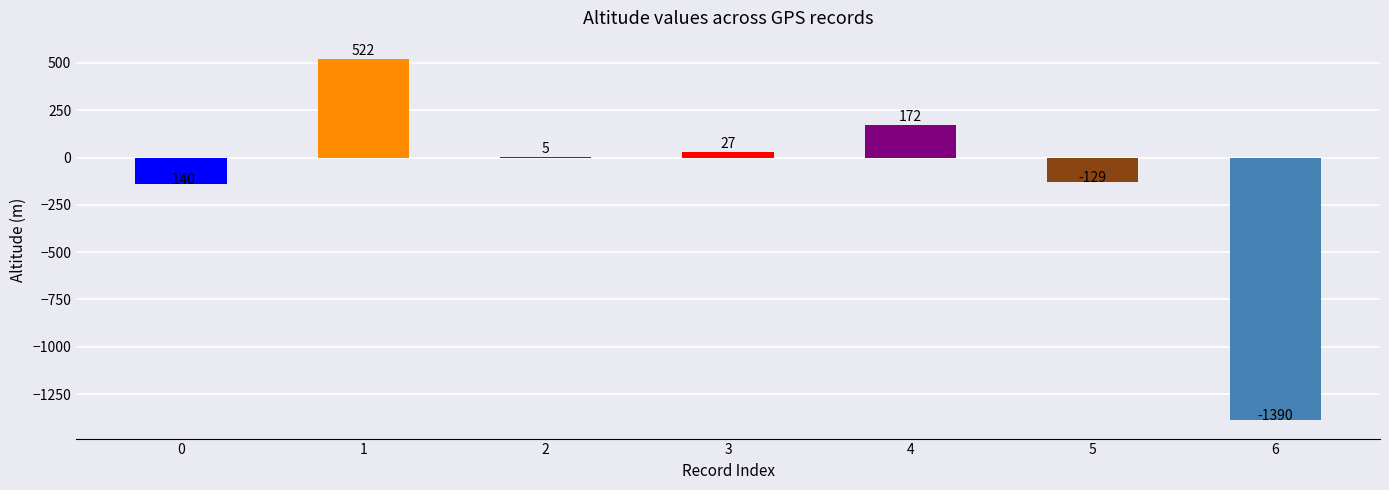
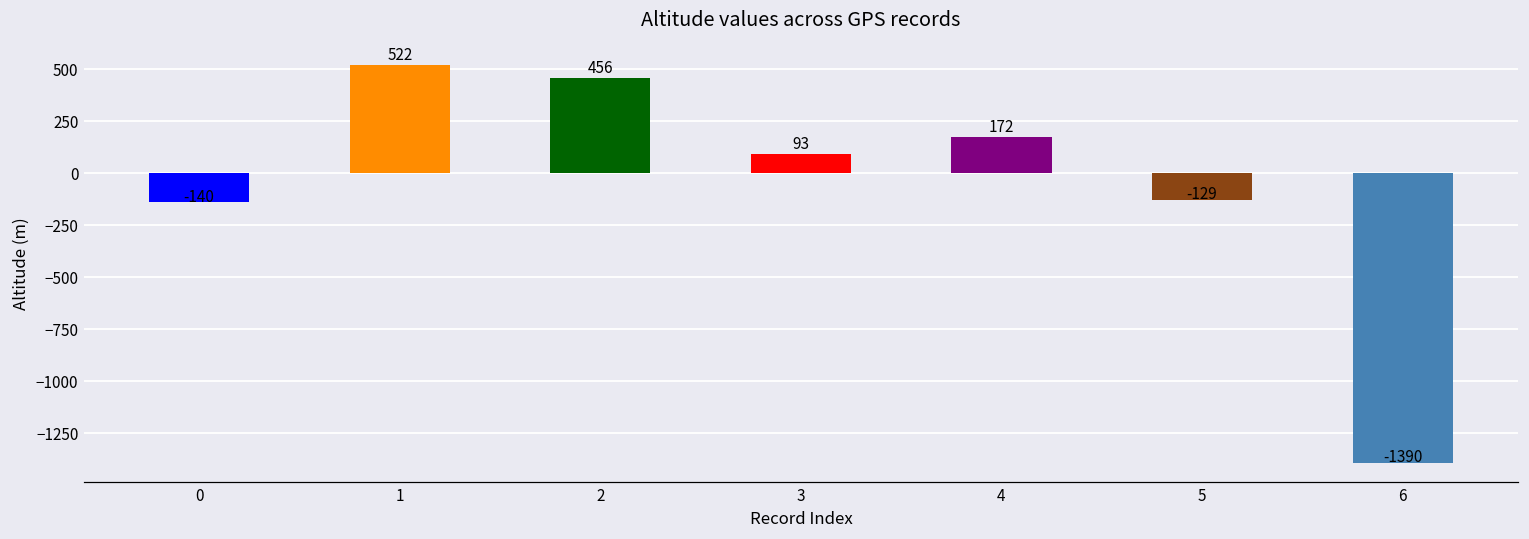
2: 5 -> 456
3: 27 -> 93
